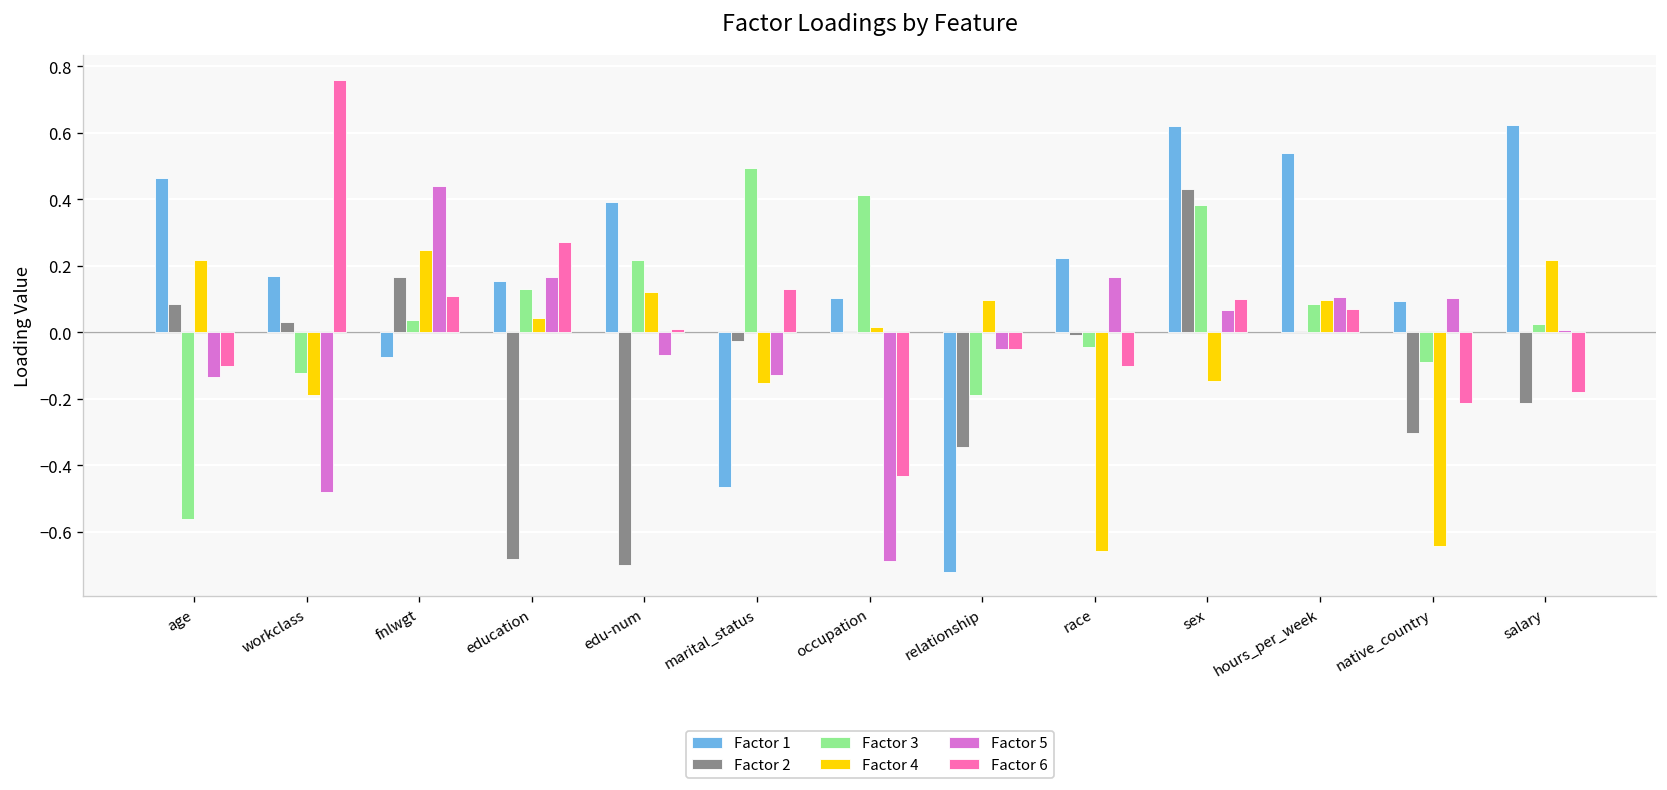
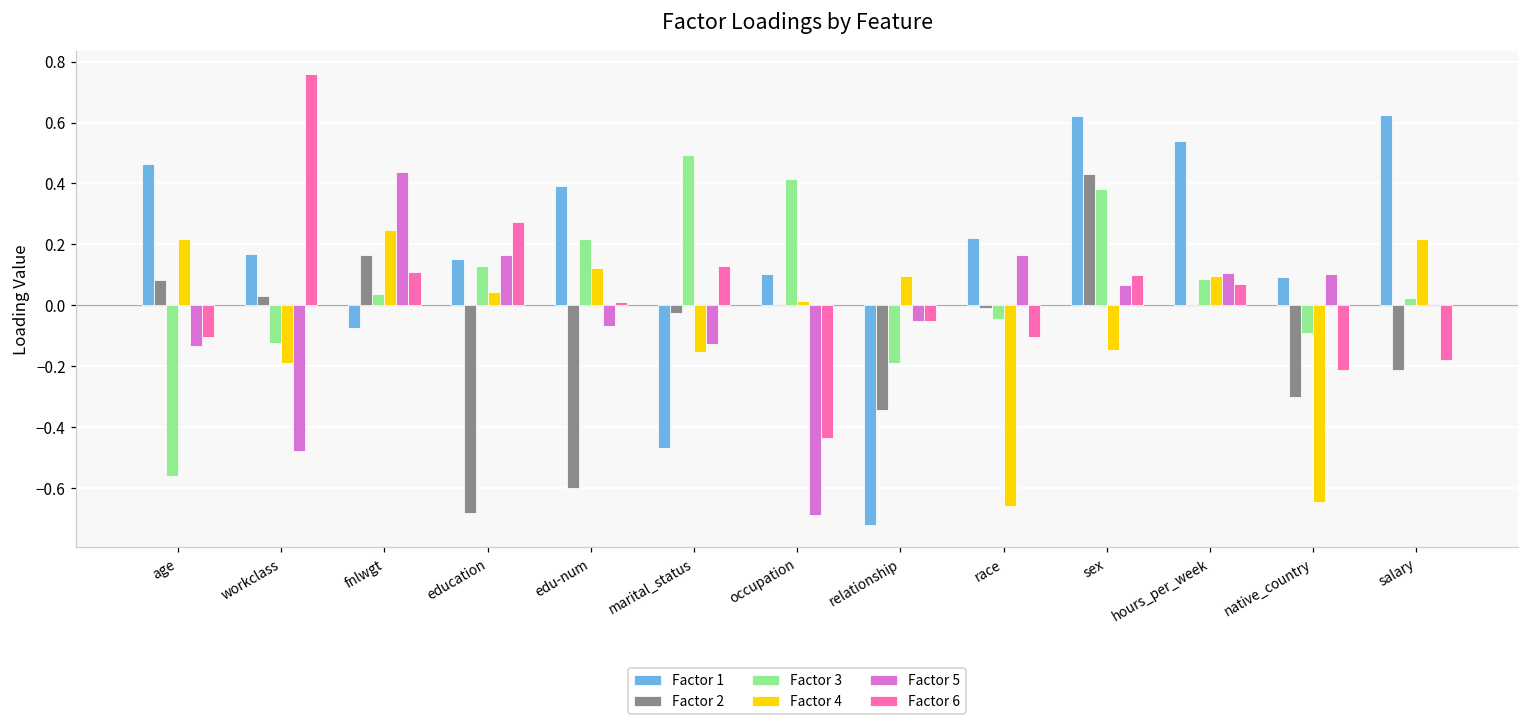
Factor 2, edu-num: -0.70 -> -0.60
